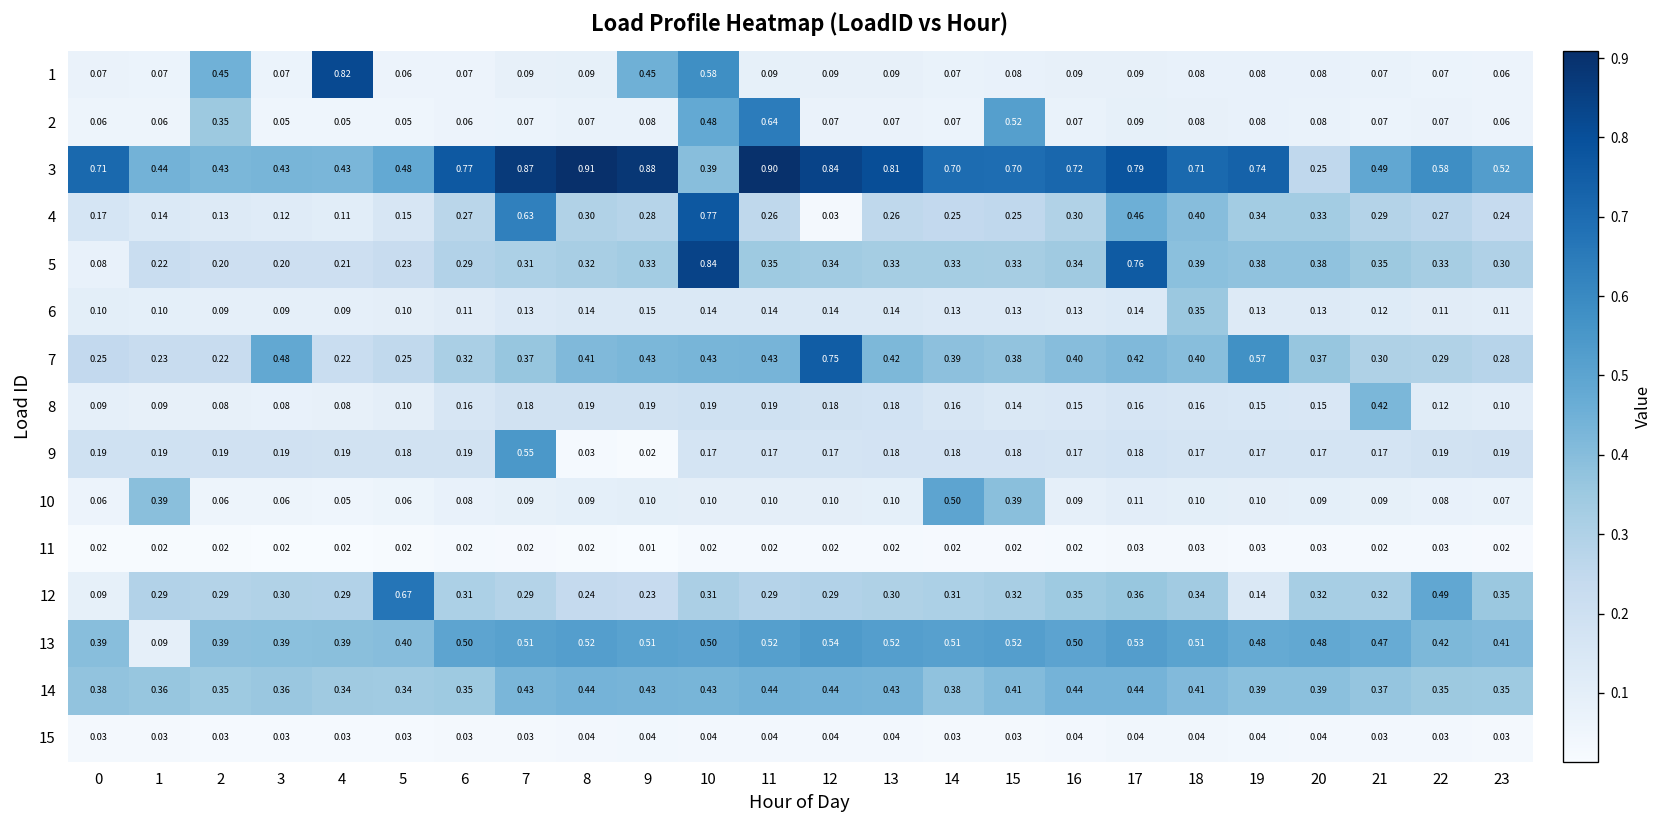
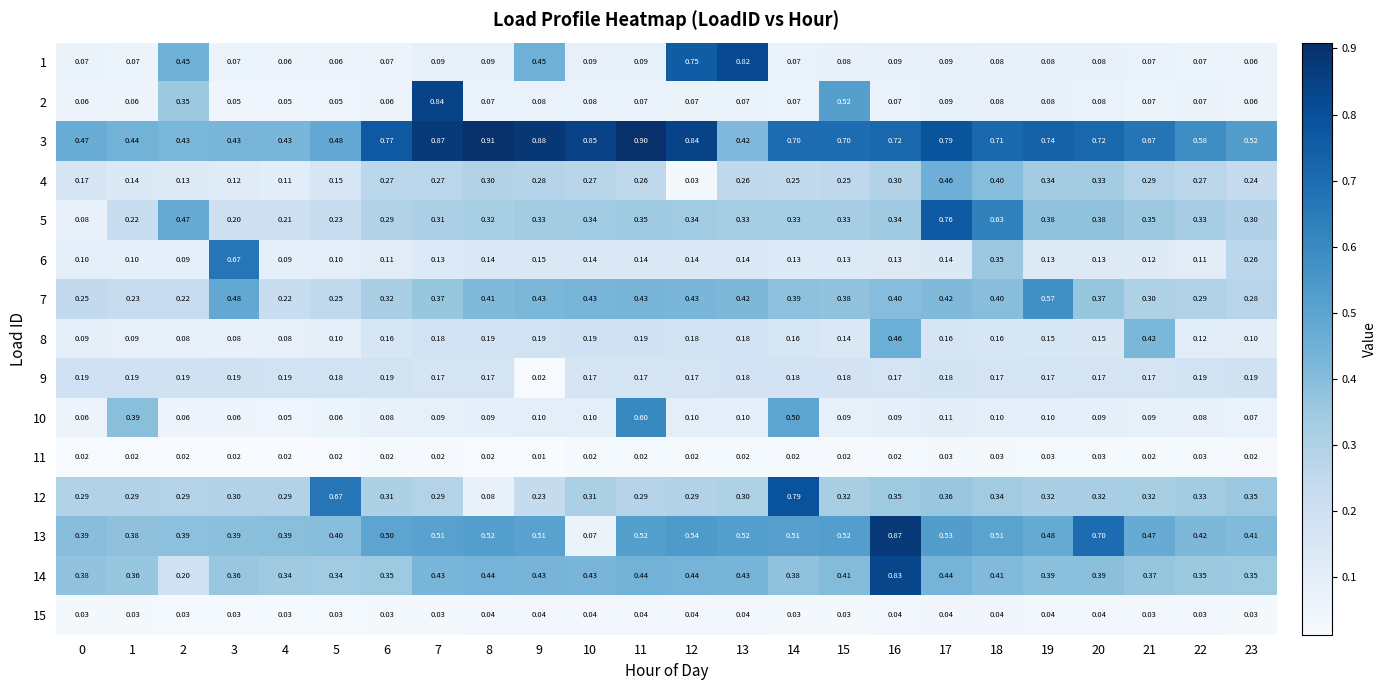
1, 4: 0.82 -> 0.06
1, 10: 0.58 -> 0.09
1, 12: 0.09 -> 0.75
1, 13: 0.09 -> 0.82
2, 7: 0.07 -> 0.84
2, 10: 0.48 -> 0.08
2, 11: 0.64 -> 0.07
3, 0: 0.71 -> 0.47
3, 10: 0.39 -> 0.85
3, 13: 0.81 -> 0.42
3, 20: 0.25 -> 0.72
3, 21: 0.49 -> 0.67
4, 7: 0.63 -> 0.27
4, 10: 0.77 -> 0.27
5, 2: 0.20 -> 0.47
5, 10: 0.84 -> 0.34
5, 18: 0.39 -> 0.63
6, 3: 0.09 -> 0.67
6, 23: 0.11 -> 0.26
7, 12: 0.75 -> 0.43
8, 16: 0.15 -> 0.46
9, 7: 0.55 -> 0.17
9, 8: 0.03 -> 0.17
10, 11: 0.10 -> 0.60
10, 15: 0.39 -> 0.09
12, 0: 0.09 -> 0.29
12, 8: 0.24 -> 0.08
12, 14: 0.31 -> 0.79
12, 19: 0.14 -> 0.32
12, 22: 0.49 -> 0.33
13, 1: 0.09 -> 0.38
13, 10: 0.50 -> 0.07
13, 16: 0.50 -> 0.87
13, 20: 0.48 -> 0.70
14, 2: 0.35 -> 0.20
14, 16: 0.44 -> 0.83
